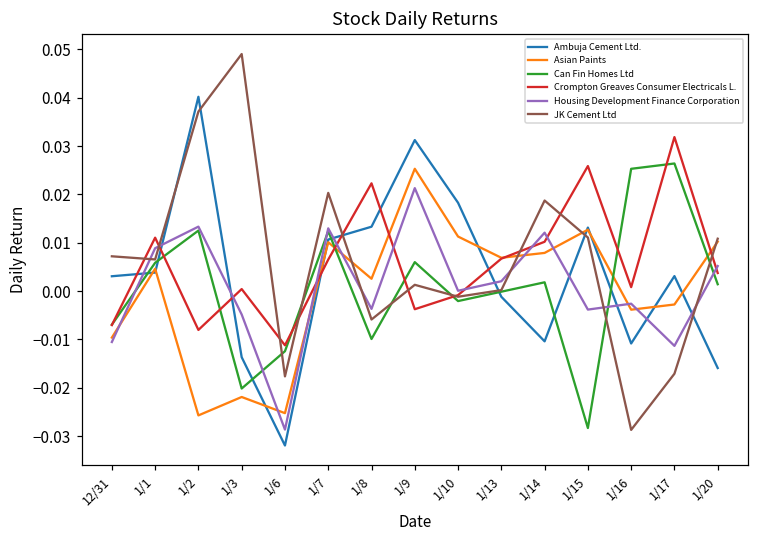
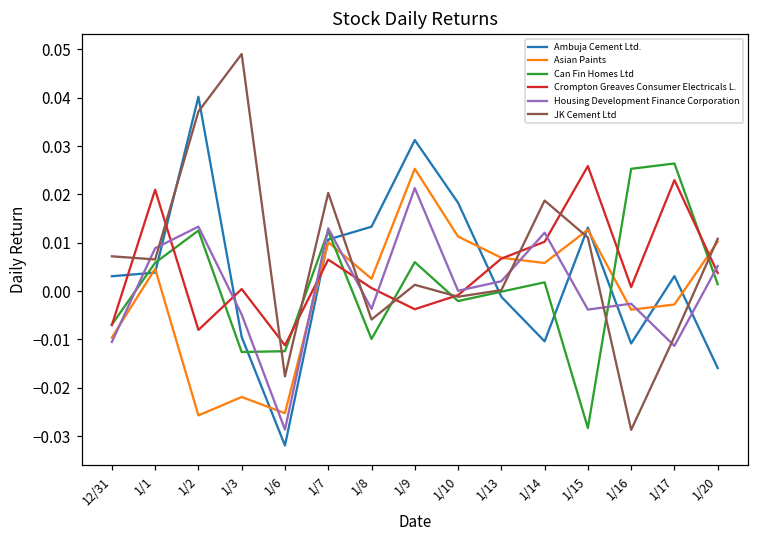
Crompton Greaves Consumer Electricals L., 1/1: 0.011 -> 0.021
Ambuja Cement Ltd., 1/3: -0.014 -> -0.009
Can Fin Homes Ltd, 1/3: -0.020 -> -0.013
Crompton Greaves Consumer Electricals L., 1/8: 0.022 -> 0.001
Asian Paints, 1/14: 0.008 -> 0.006
Crompton Greaves Consumer Electricals L., 1/17: 0.032 -> 0.023
JK Cement Ltd, 1/17: -0.017 -> -0.009
